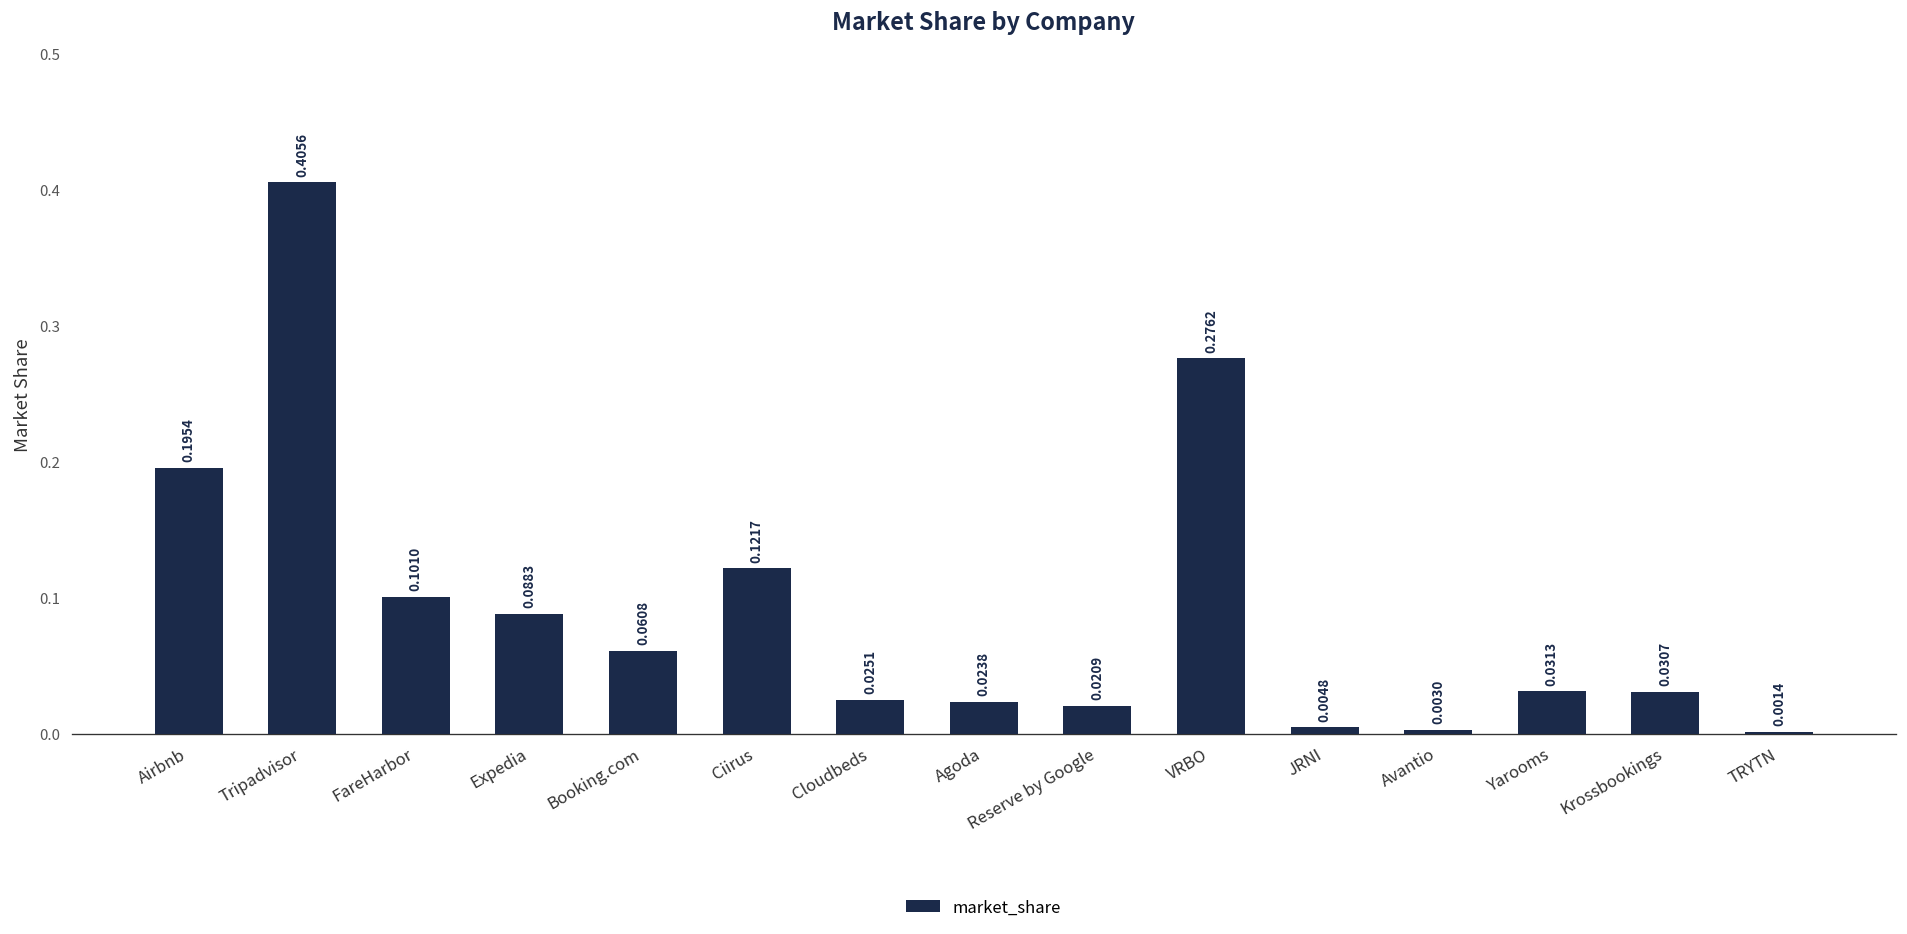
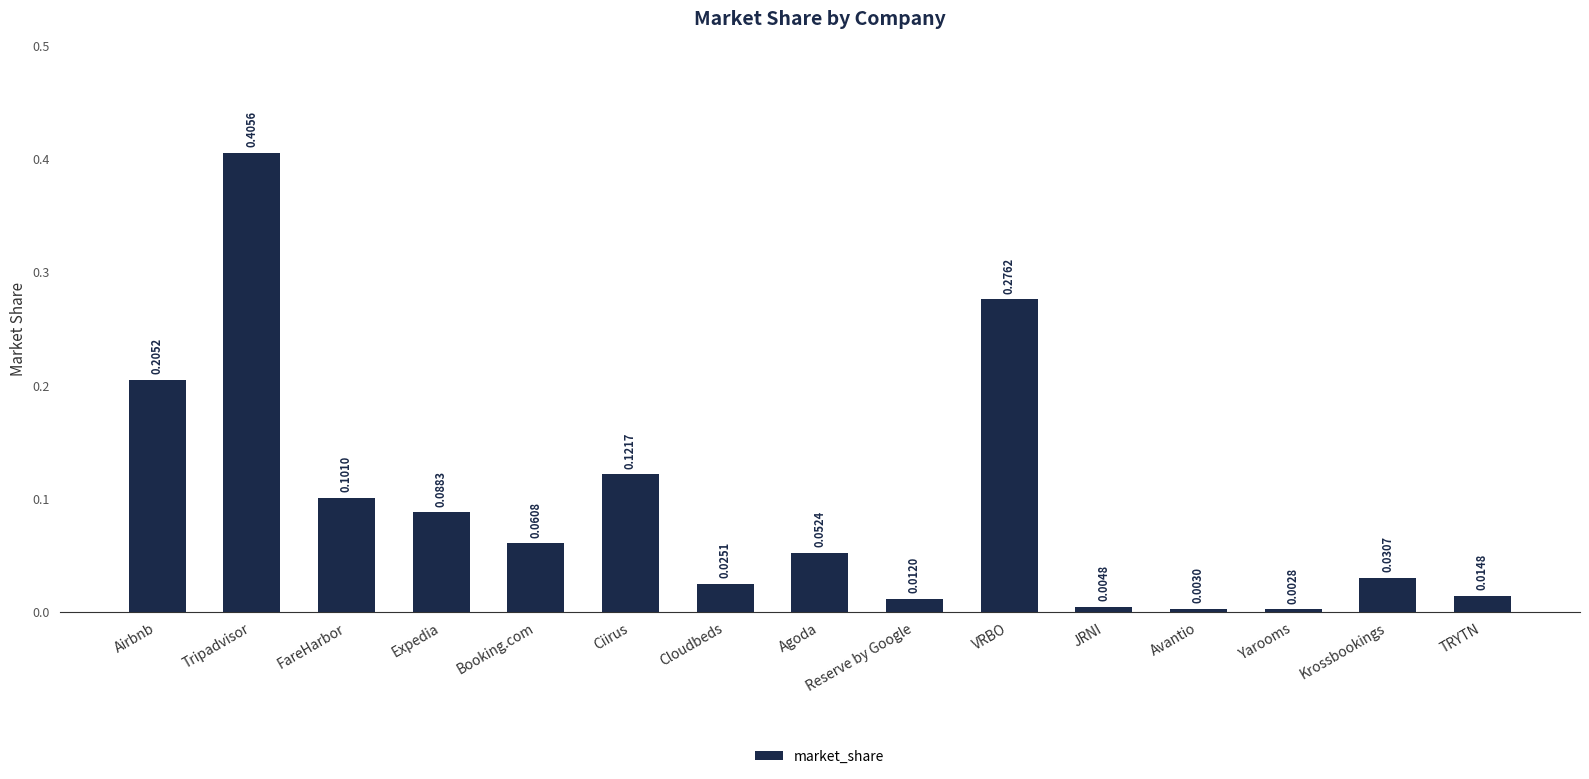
Airbnb: 0.1954 -> 0.2052
Agoda: 0.0238 -> 0.0524
Reserve by Google: 0.0209 -> 0.0120
Yarooms: 0.0313 -> 0.0028
TRYTN: 0.0014 -> 0.0148
